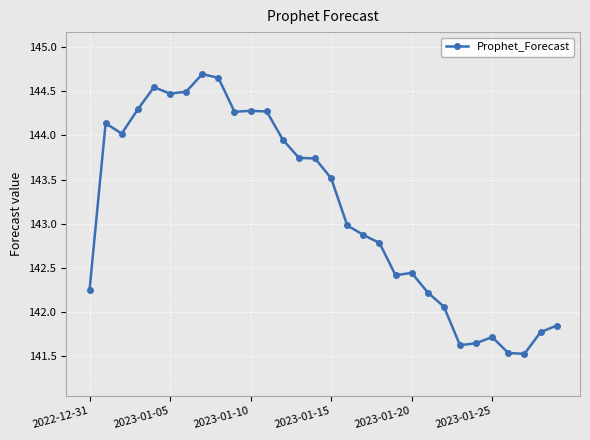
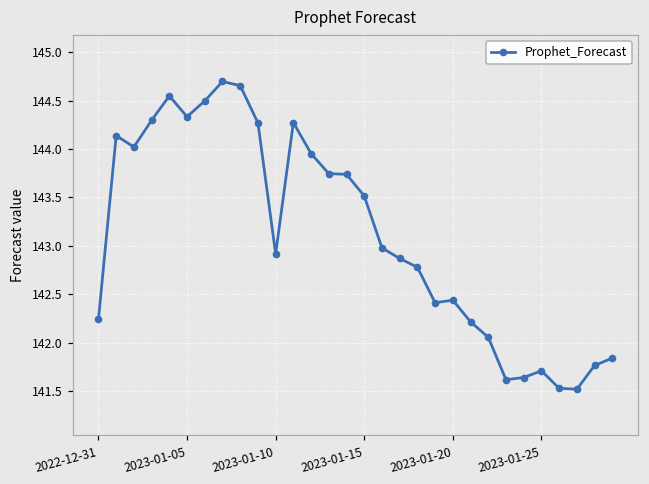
2023-01-05: 144.5 -> 144.3
2023-01-10: 144.3 -> 142.9
